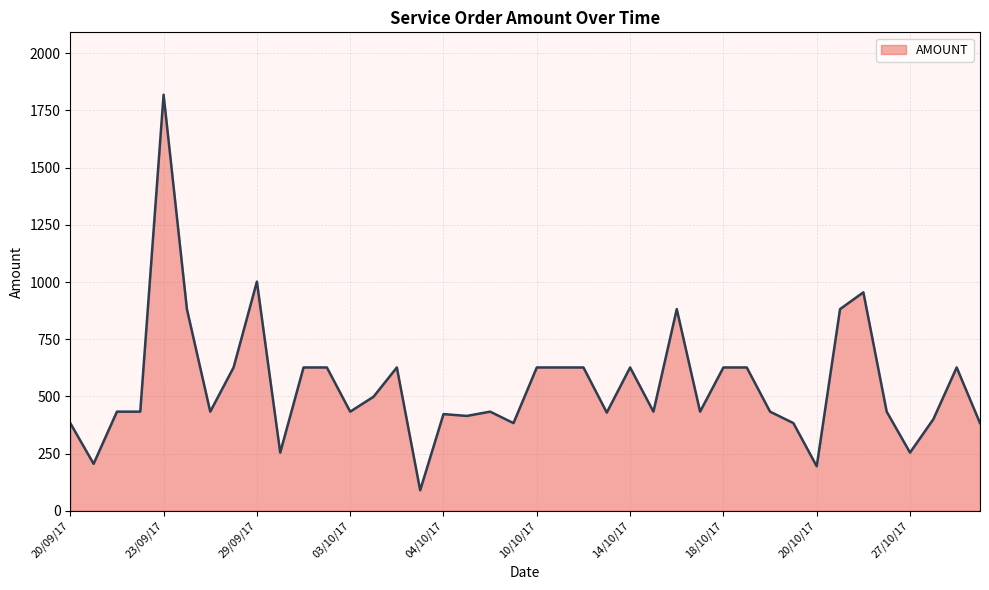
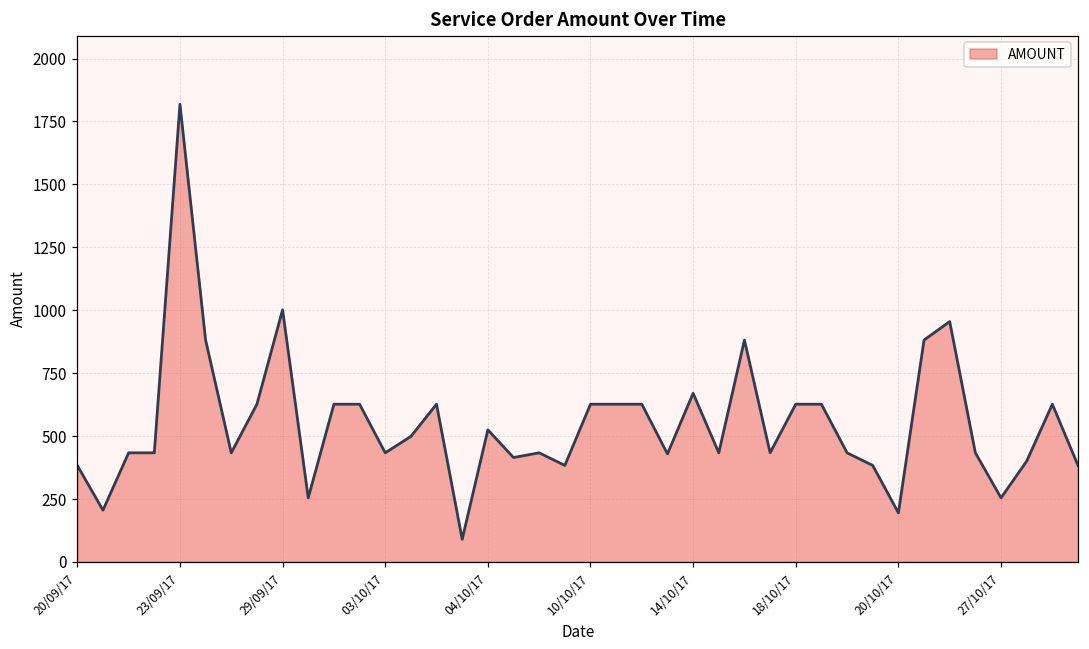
04/10/17: 420 -> 520
14/10/17: 630 -> 670
